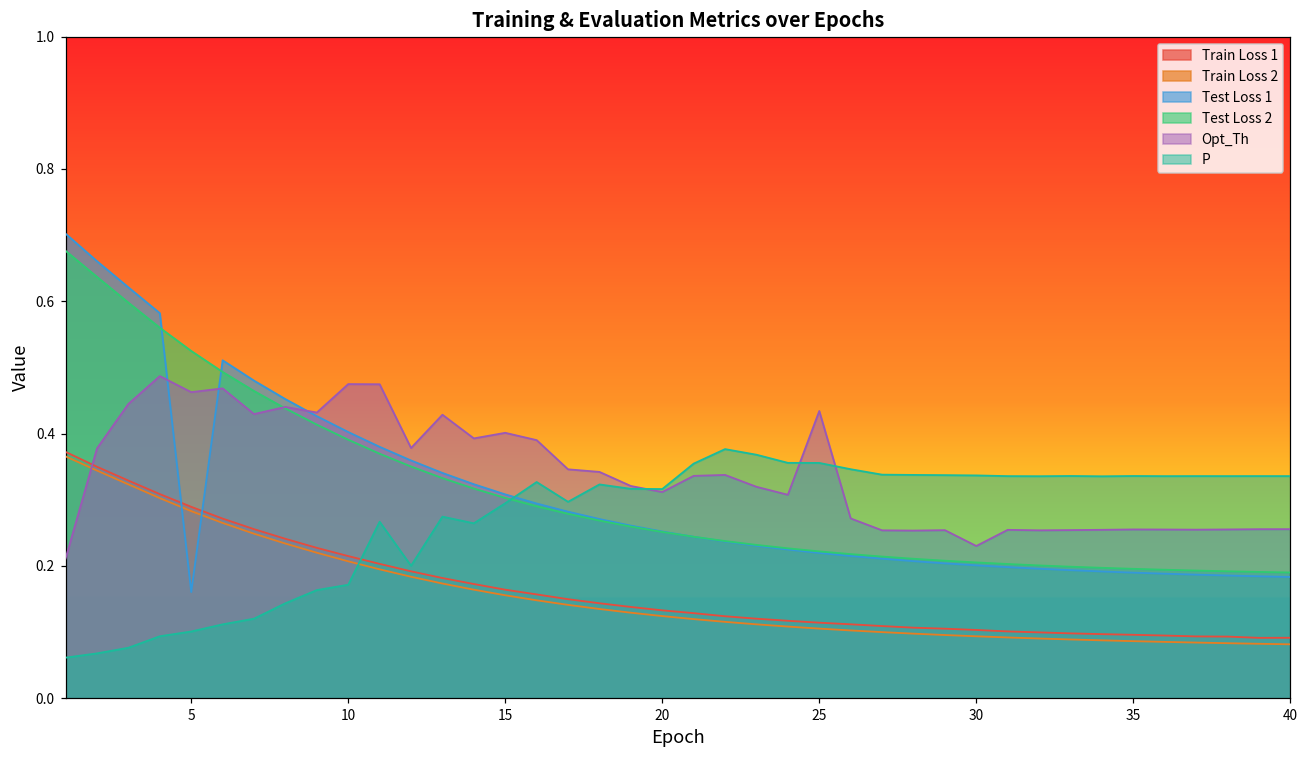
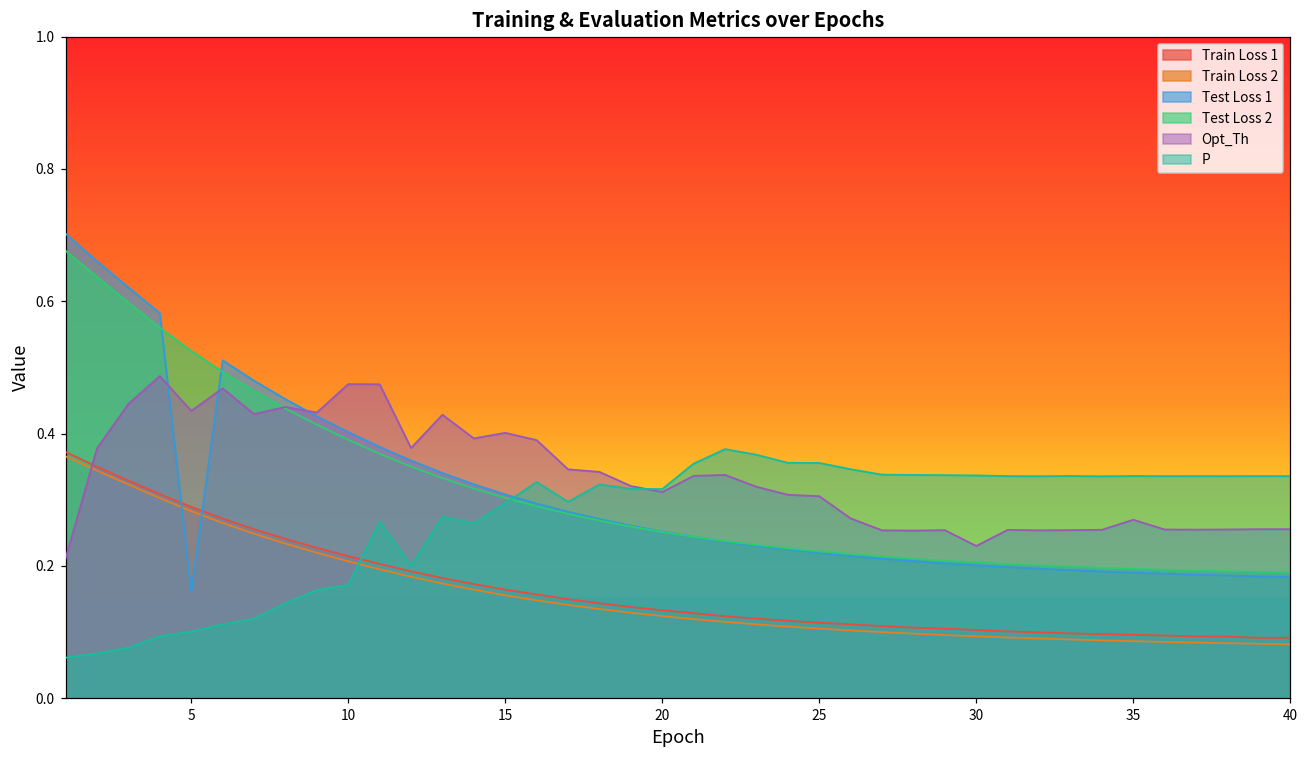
Opt_Th, 5: 0.46 -> 0.43
Opt_Th, 25: 0.43 -> 0.31
Opt_Th, 35: 0.26 -> 0.27
